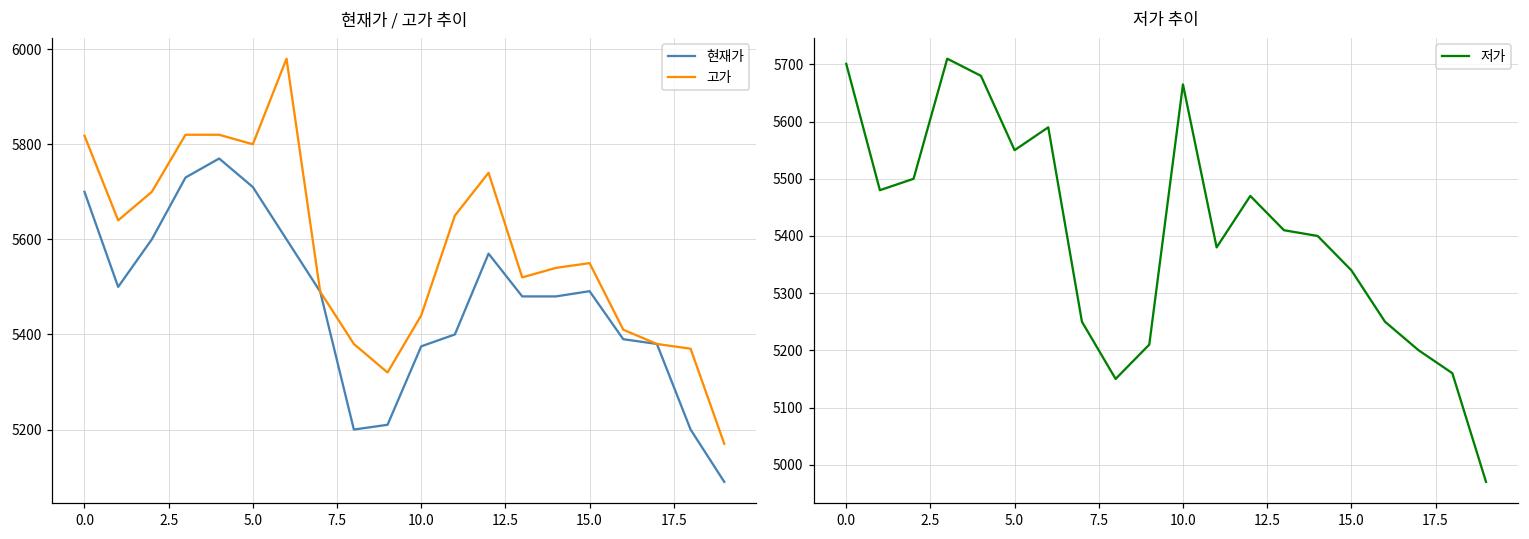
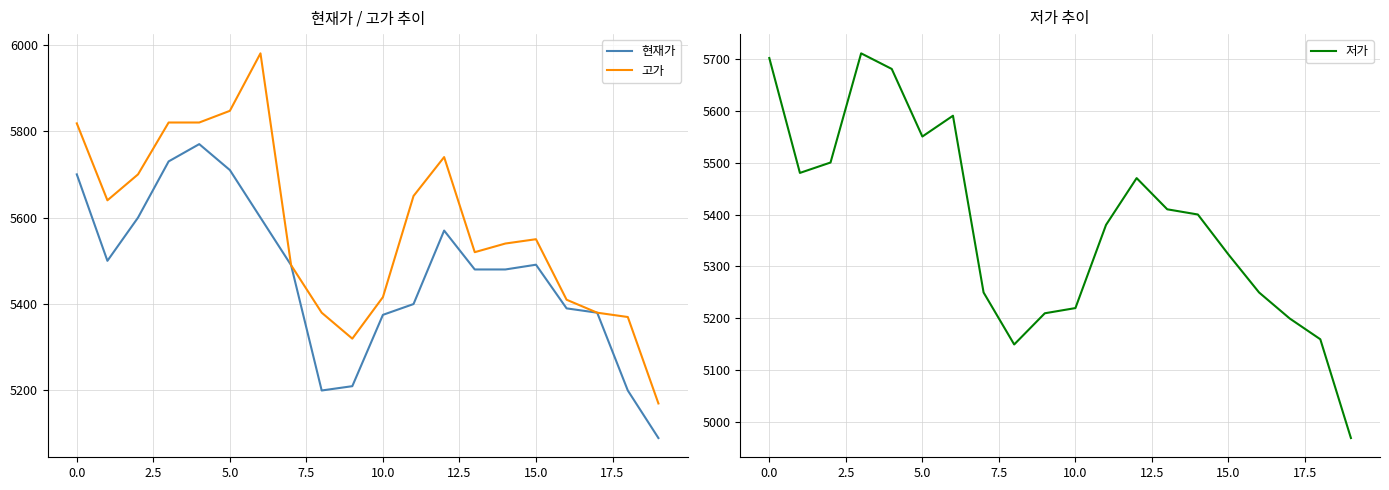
현재가 / 고가 추이, 고가, 5.0: 5800 -> 5850
현재가 / 고가 추이, 고가, 10.0: 5440 -> 5420
저가 추이, 10.0: 5670 -> 5220
저가 추이, 15.0: 5340 -> 5320
